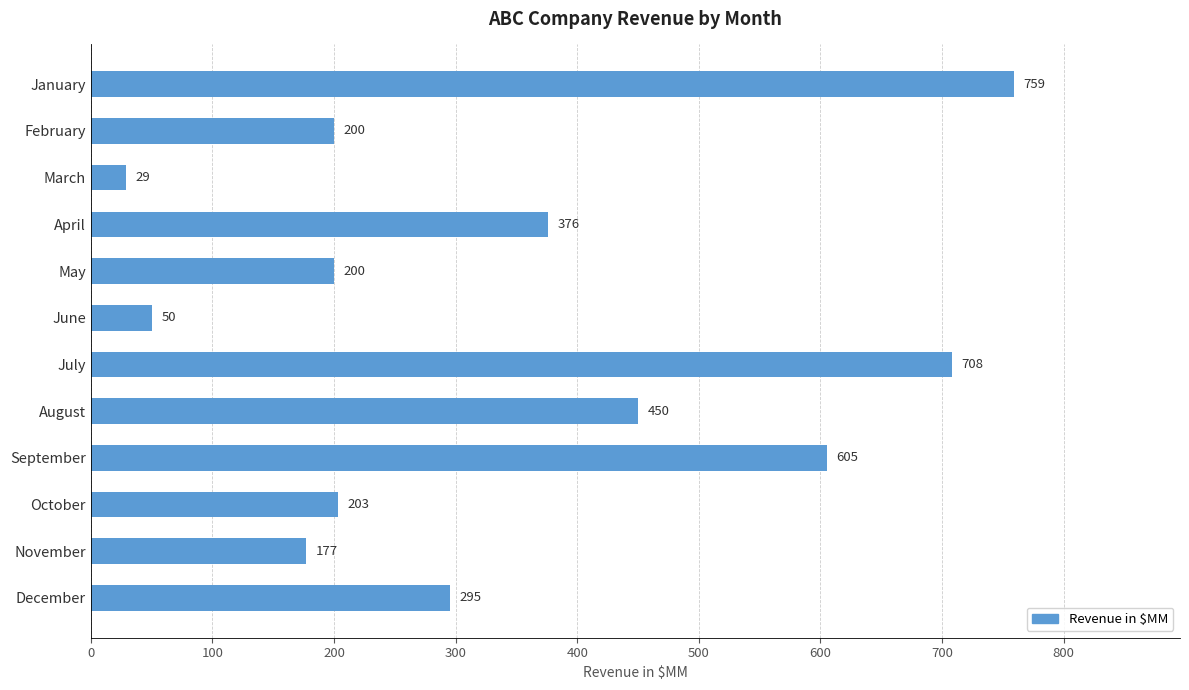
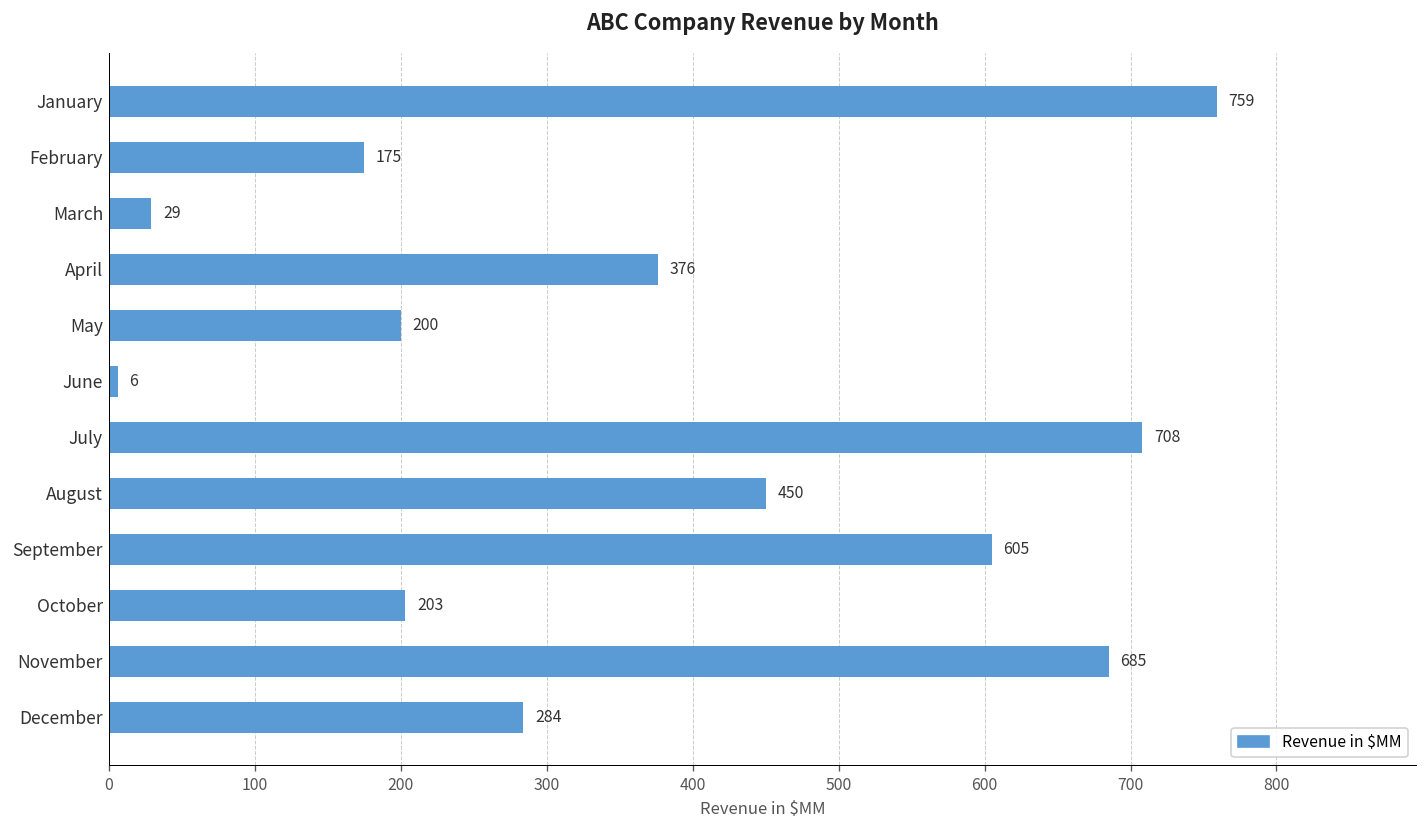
February: 200 -> 175
June: 50 -> 6
November: 177 -> 685
December: 295 -> 284
